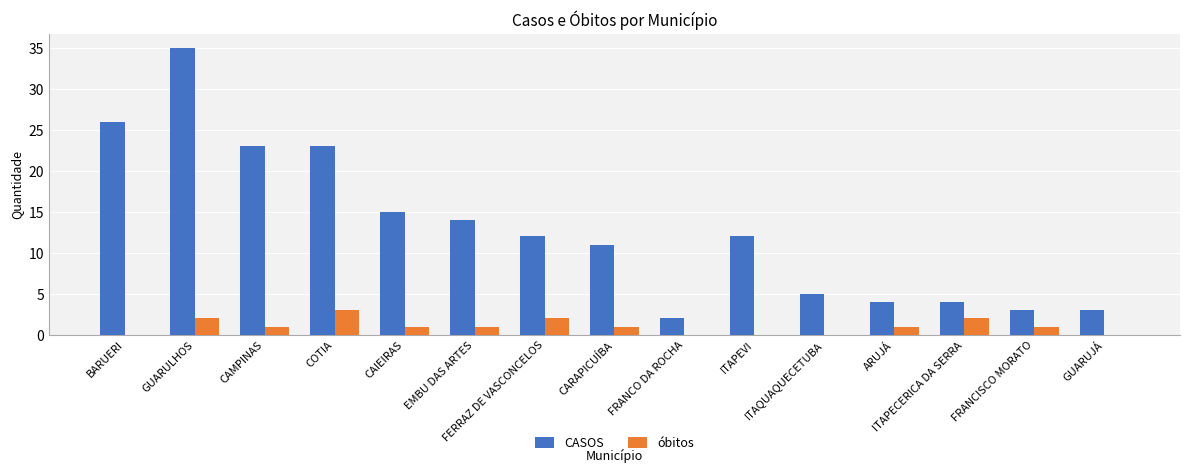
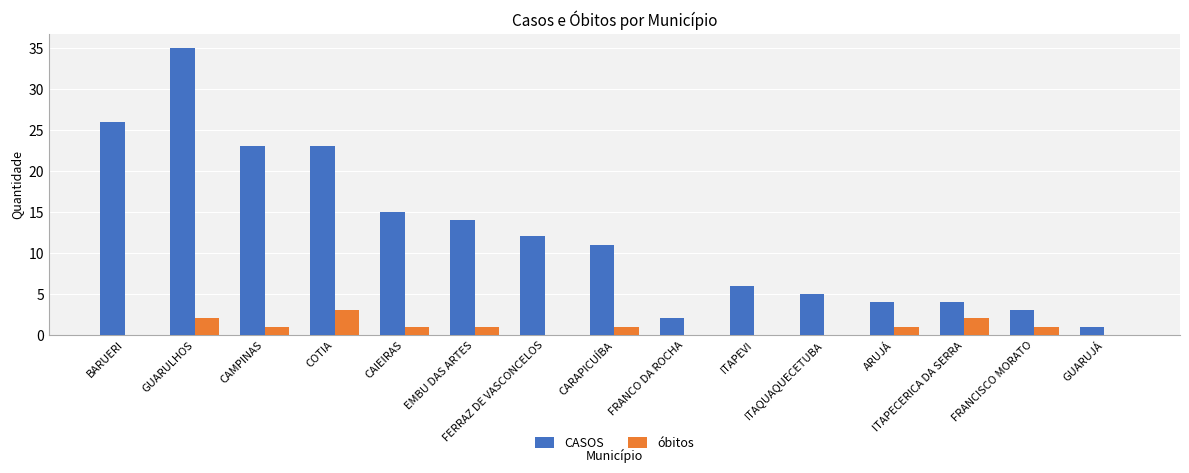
óbitos, FERRAZ DE VASCONCELOS: 2 -> 0
CASOS, ITAPEVI: 12 -> 6
CASOS, GUARUJÁ: 3 -> 1
